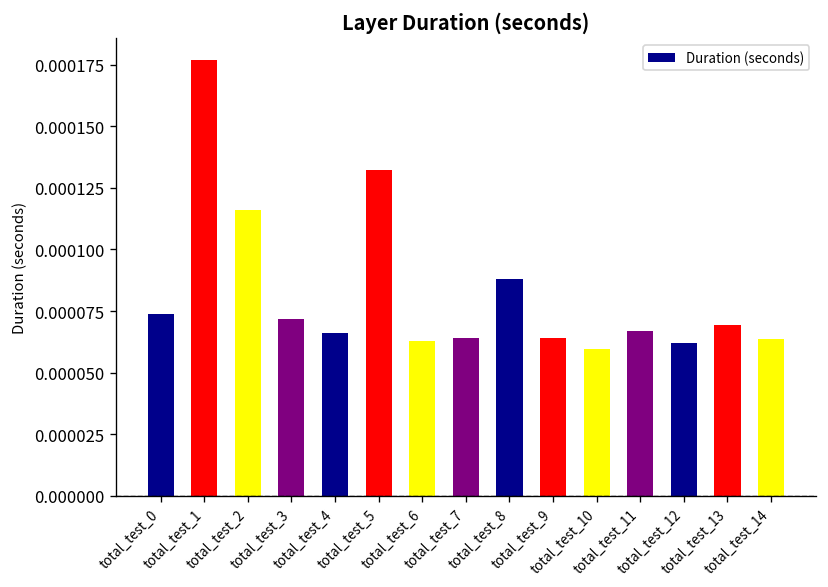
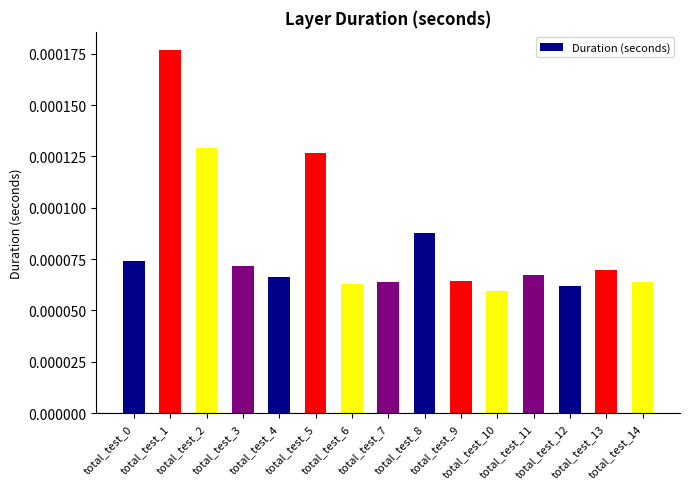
total_test_2: 0.000116 -> 0.000129
total_test_5: 0.000132 -> 0.000127
